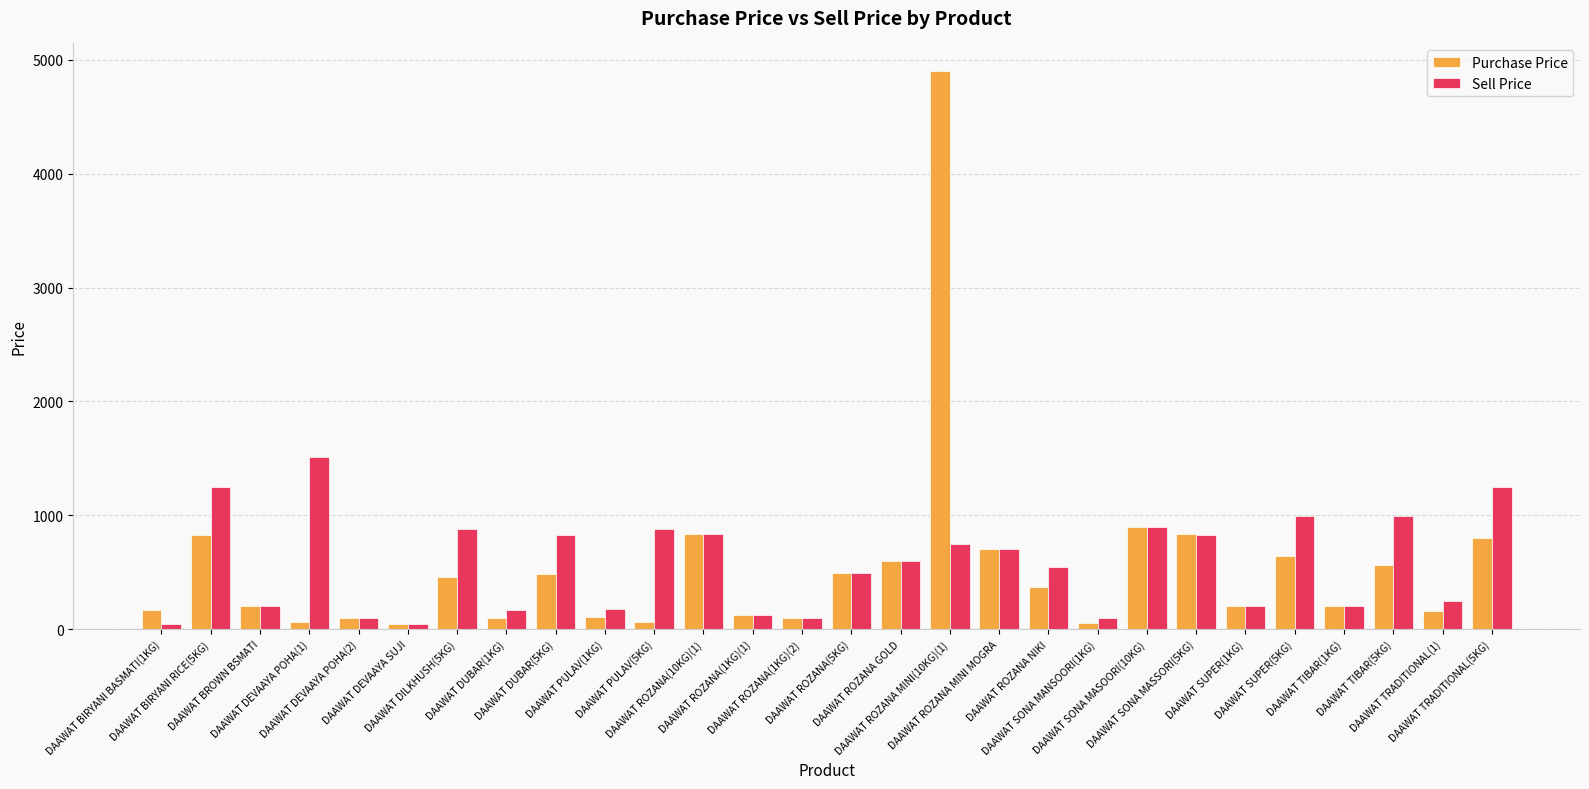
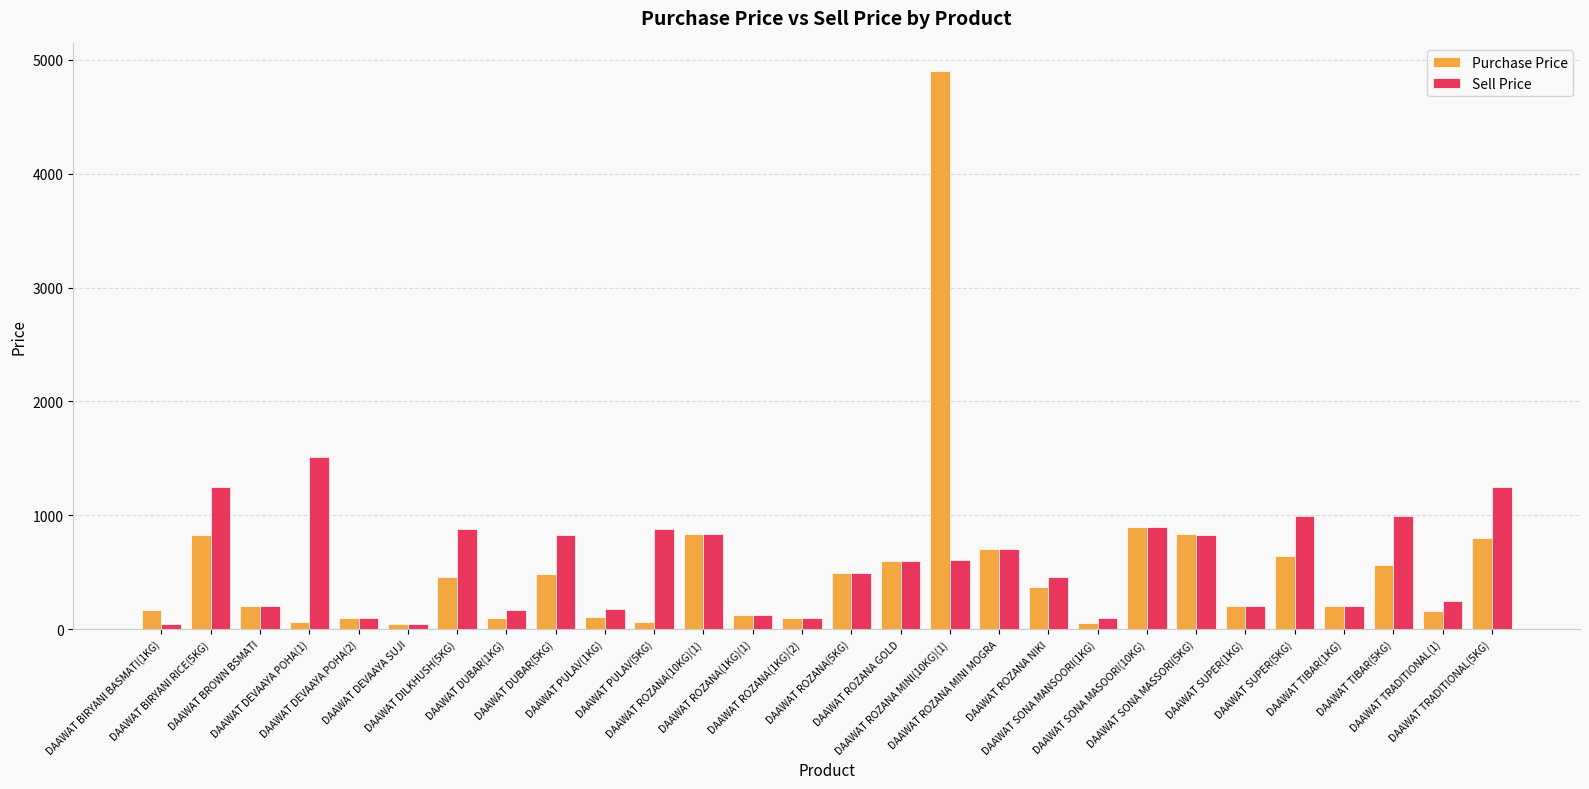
Sell Price, DAAWAT ROZANA MINI(10KG)(1): 750 -> 610
Sell Price, DAAWAT ROZANA NIKI: 550 -> 460
